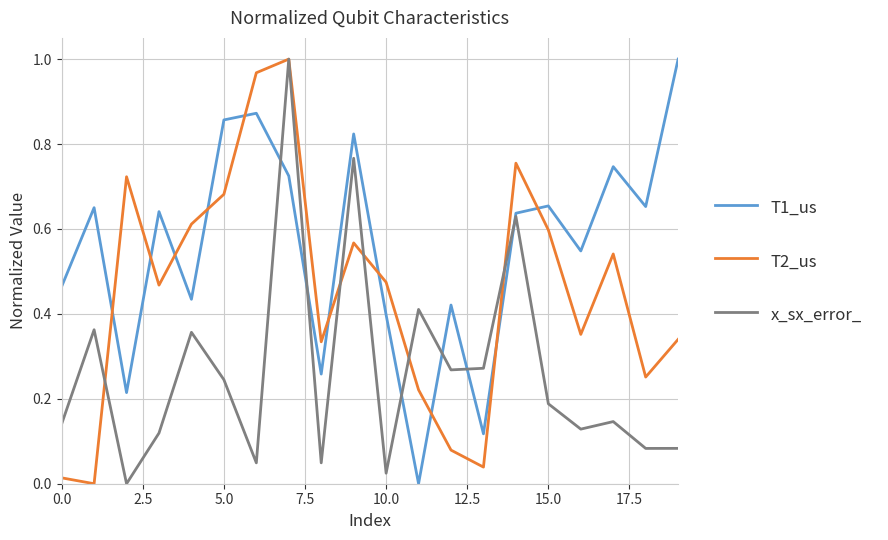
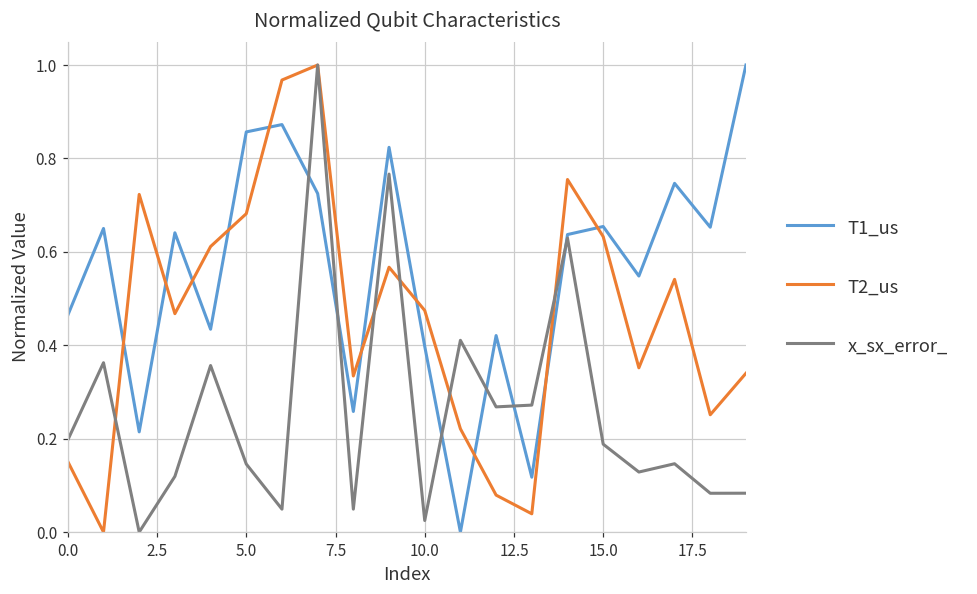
T2_us, 0.0: 0.01 -> 0.15
x_sx_error_, 0.0: 0.14 -> 0.20
x_sx_error_, 5.0: 0.25 -> 0.15
T2_us, 15.0: 0.60 -> 0.63
